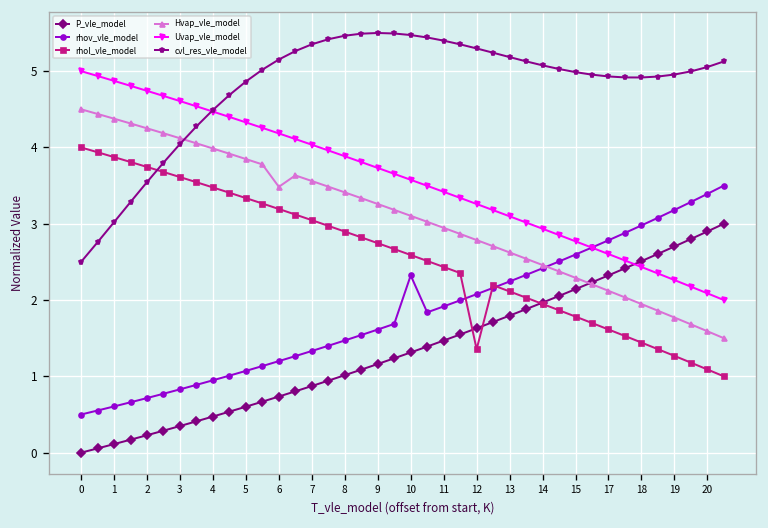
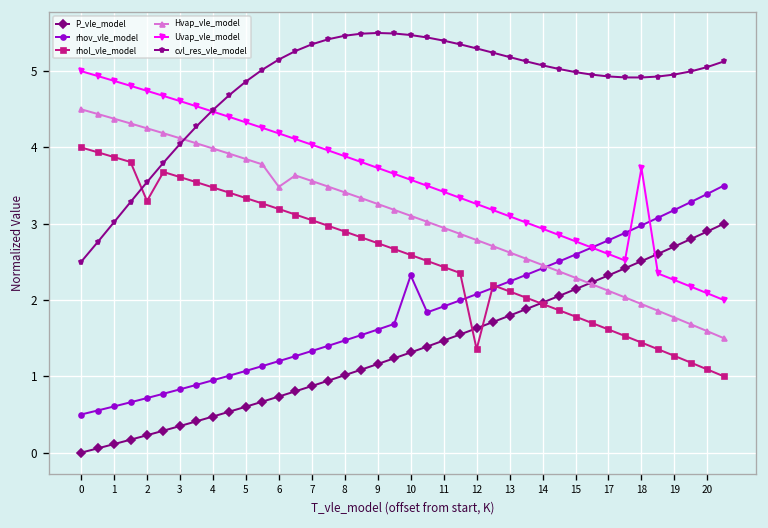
rhol_vle_model, 2: 3.7 -> 3.3
Uvap_vle_model, 18: 2.4 -> 3.7
